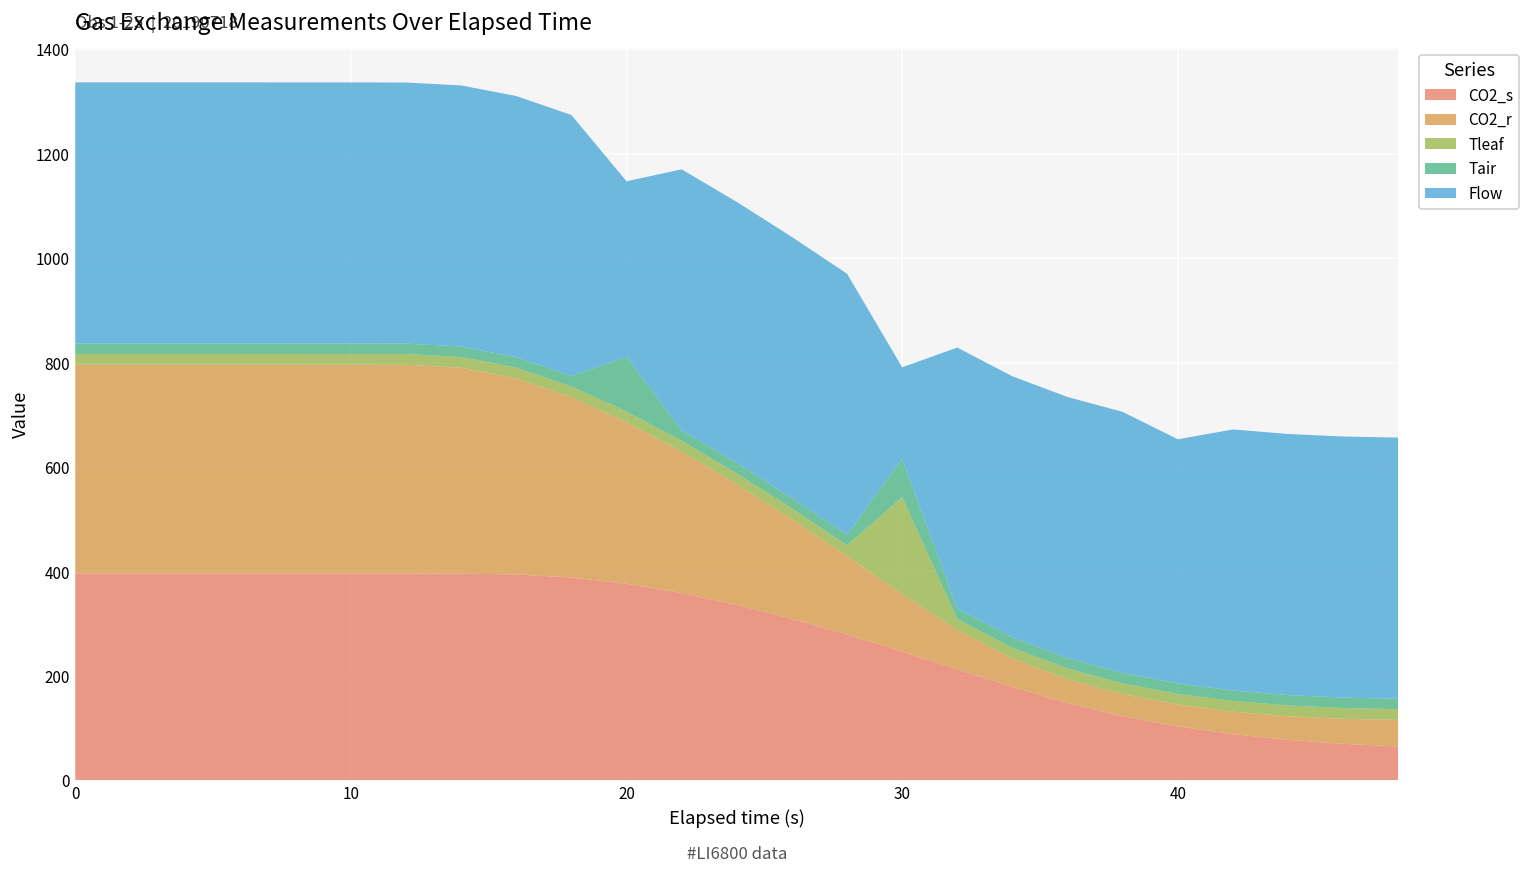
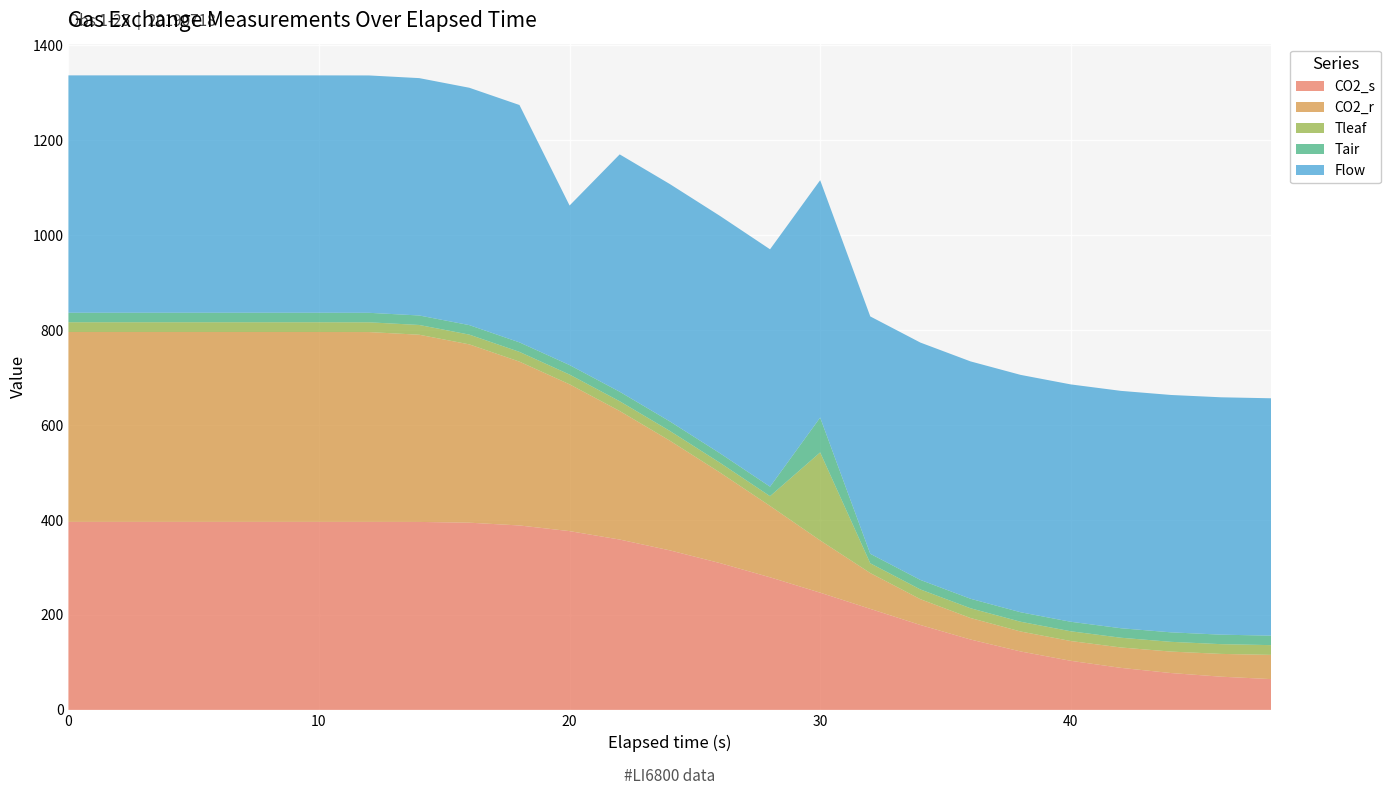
Tair, 20: 100 -> 20
Flow, 30: 180 -> 500
Flow, 40: 470 -> 500
